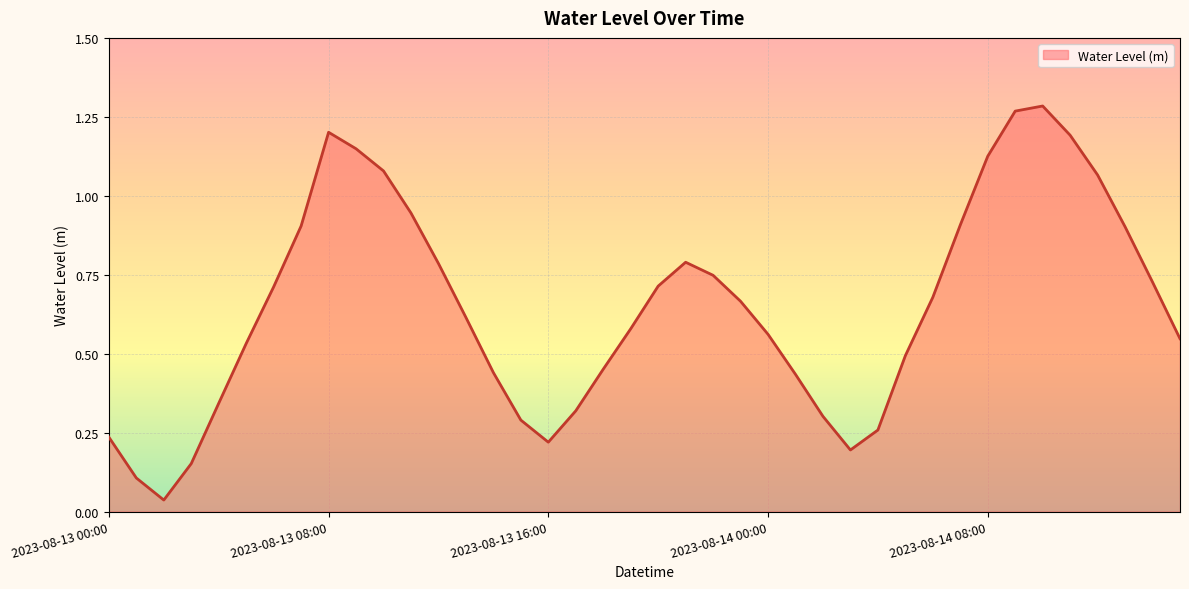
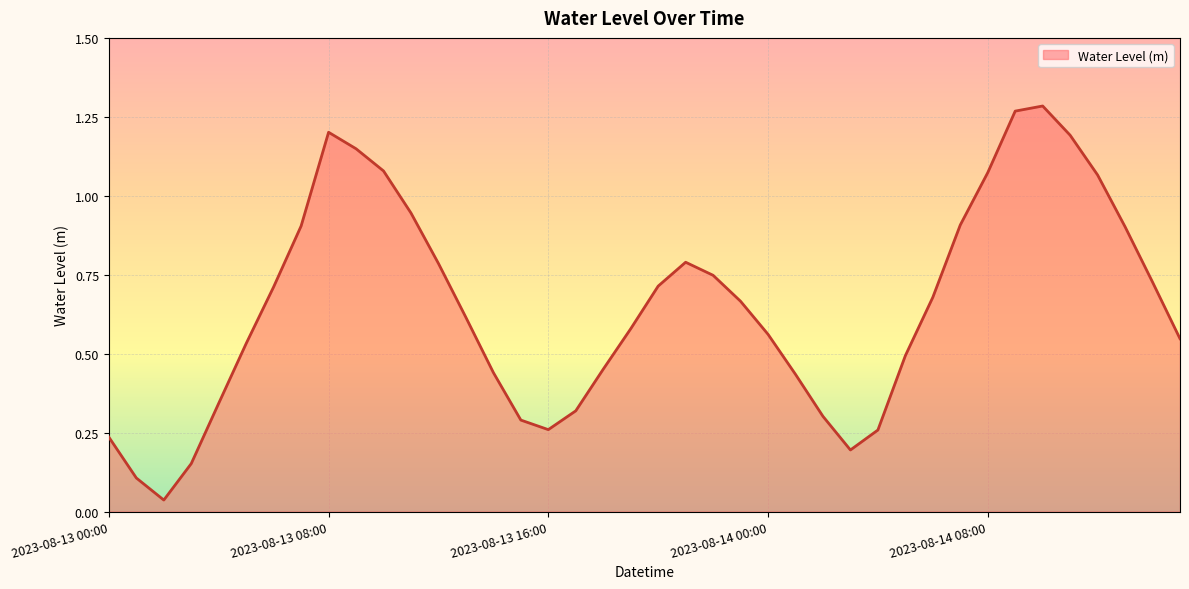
2023-08-13 16:00: 0.22 -> 0.26
2023-08-14 08:00: 1.13 -> 1.07
